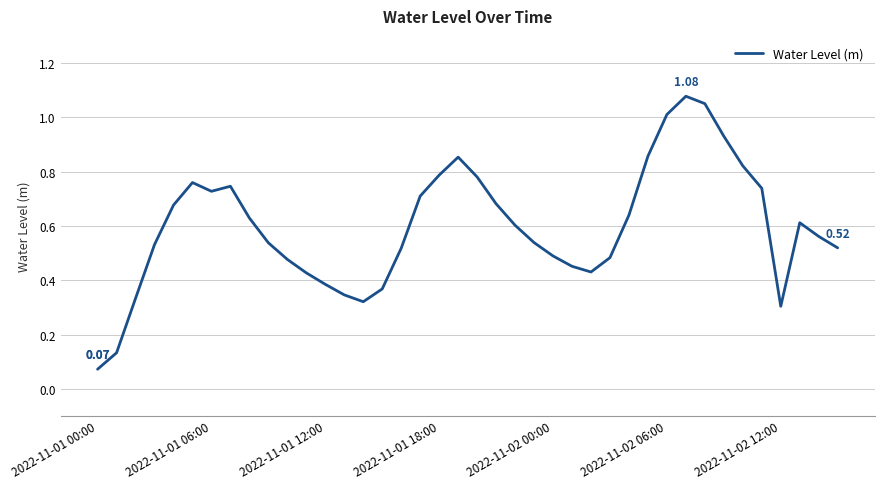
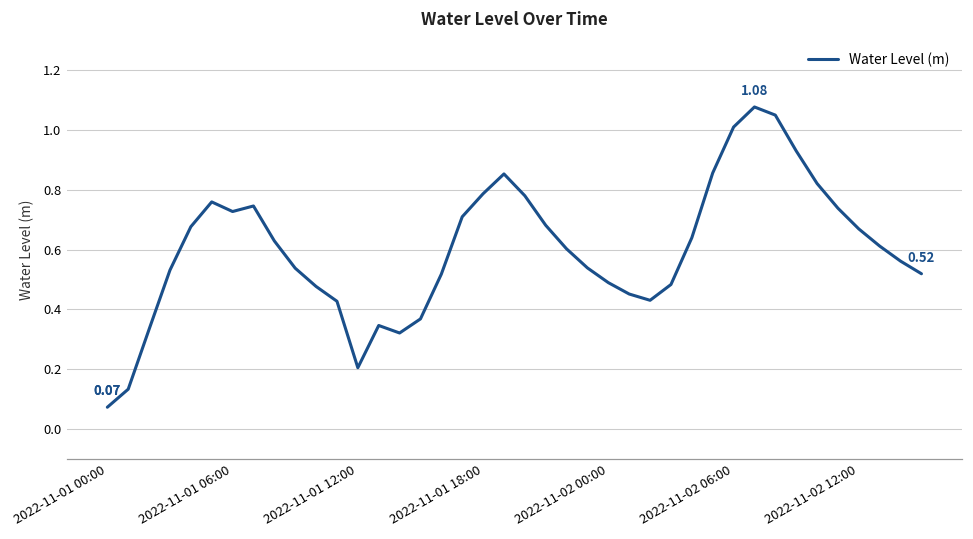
2022-11-01 12:00: 0.39 -> 0.20
2022-11-02 12:00: 0.30 -> 0.67
